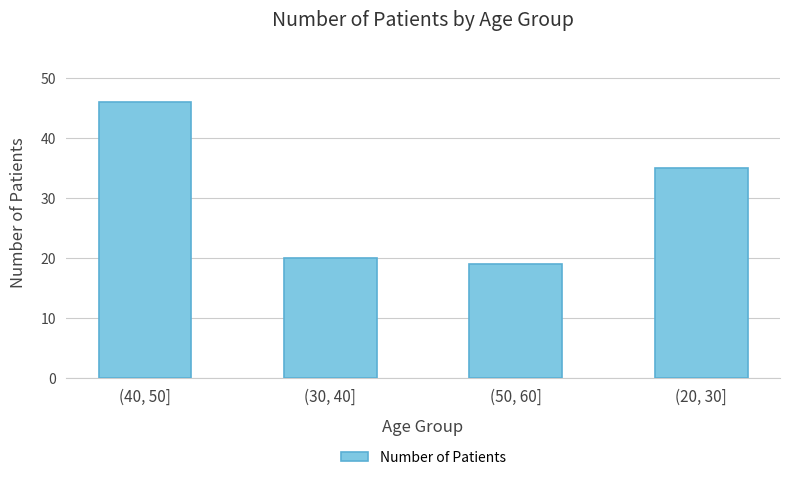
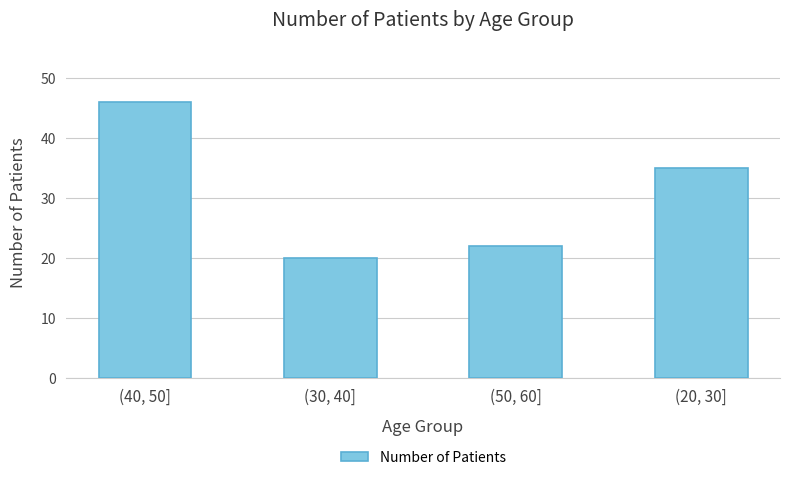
(50, 60]: 19 -> 22
